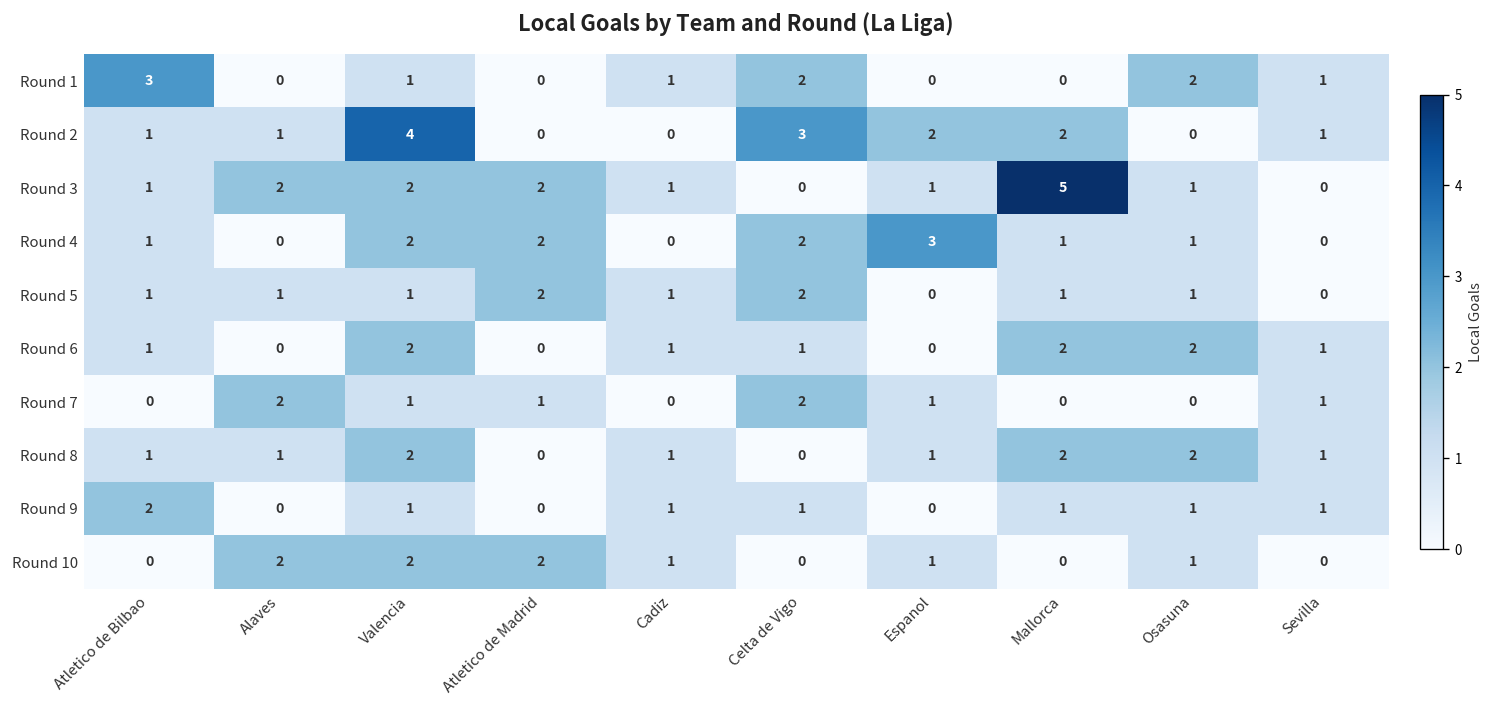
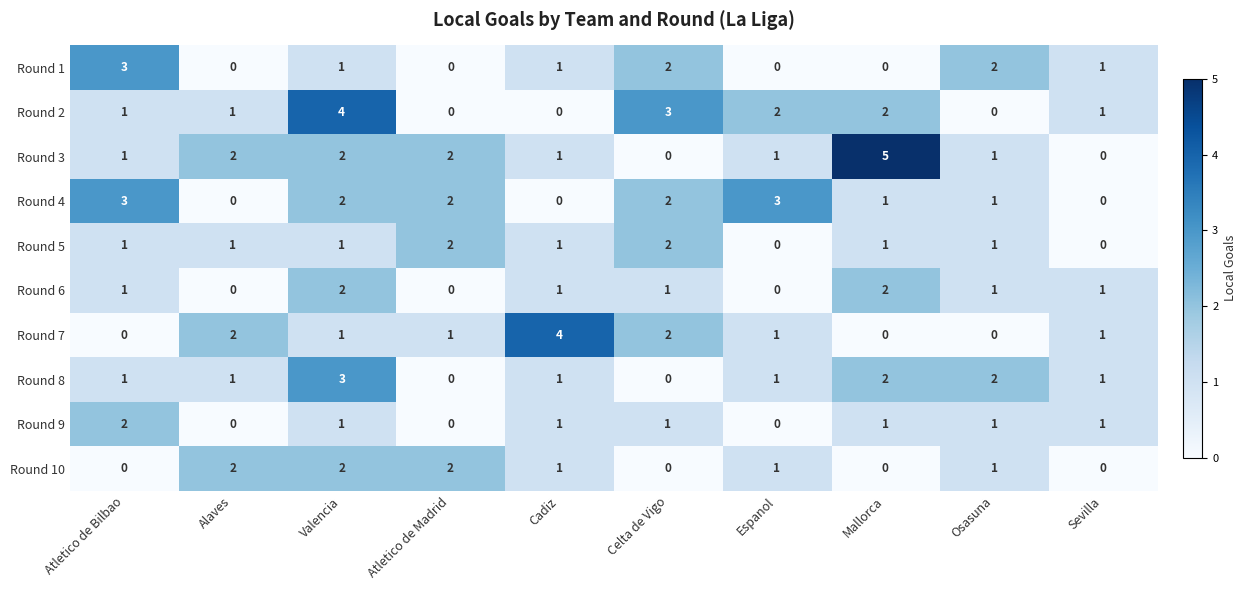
Round 4, Atletico de Bilbao: 1 -> 3
Round 6, Osasuna: 2 -> 1
Round 7, Cadiz: 0 -> 4
Round 8, Valencia: 2 -> 3
